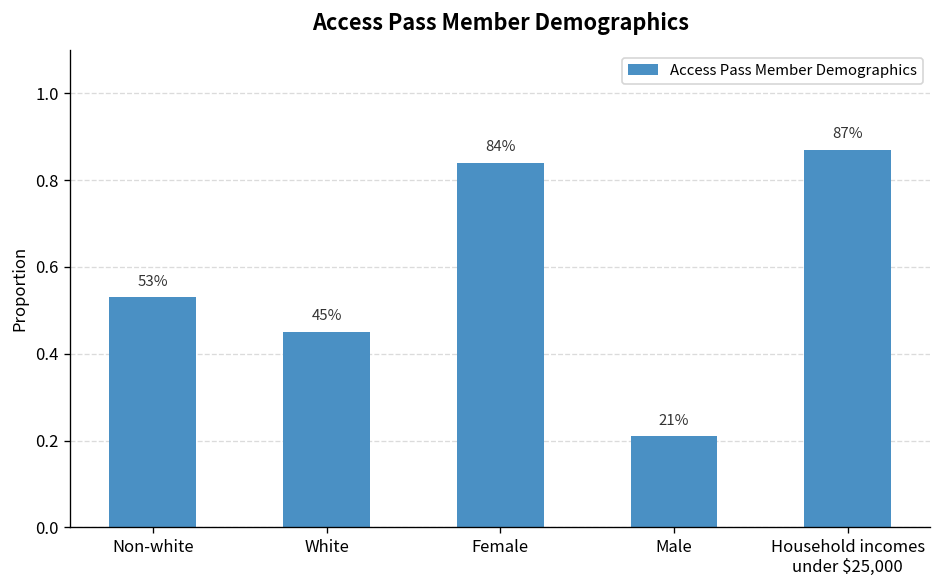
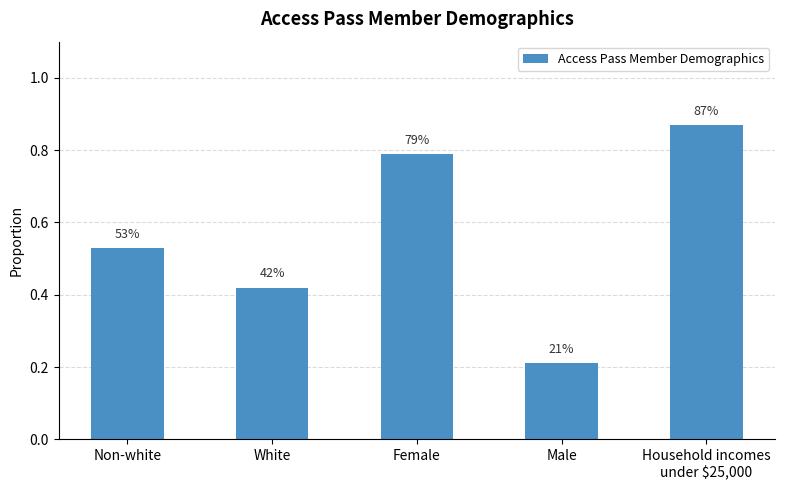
White: 45% -> 42%
Female: 84% -> 79%
